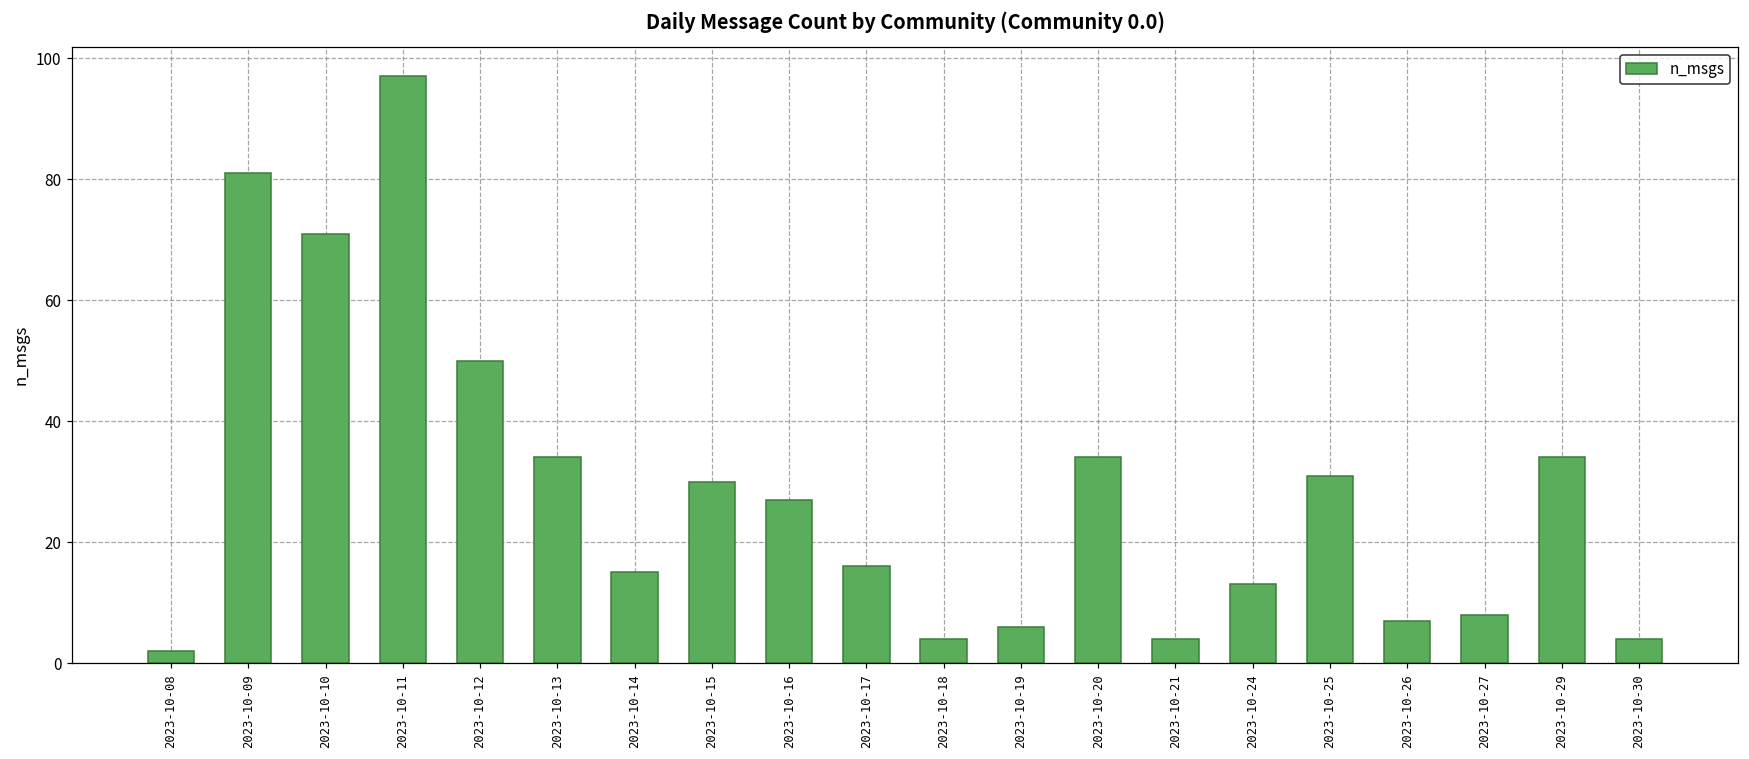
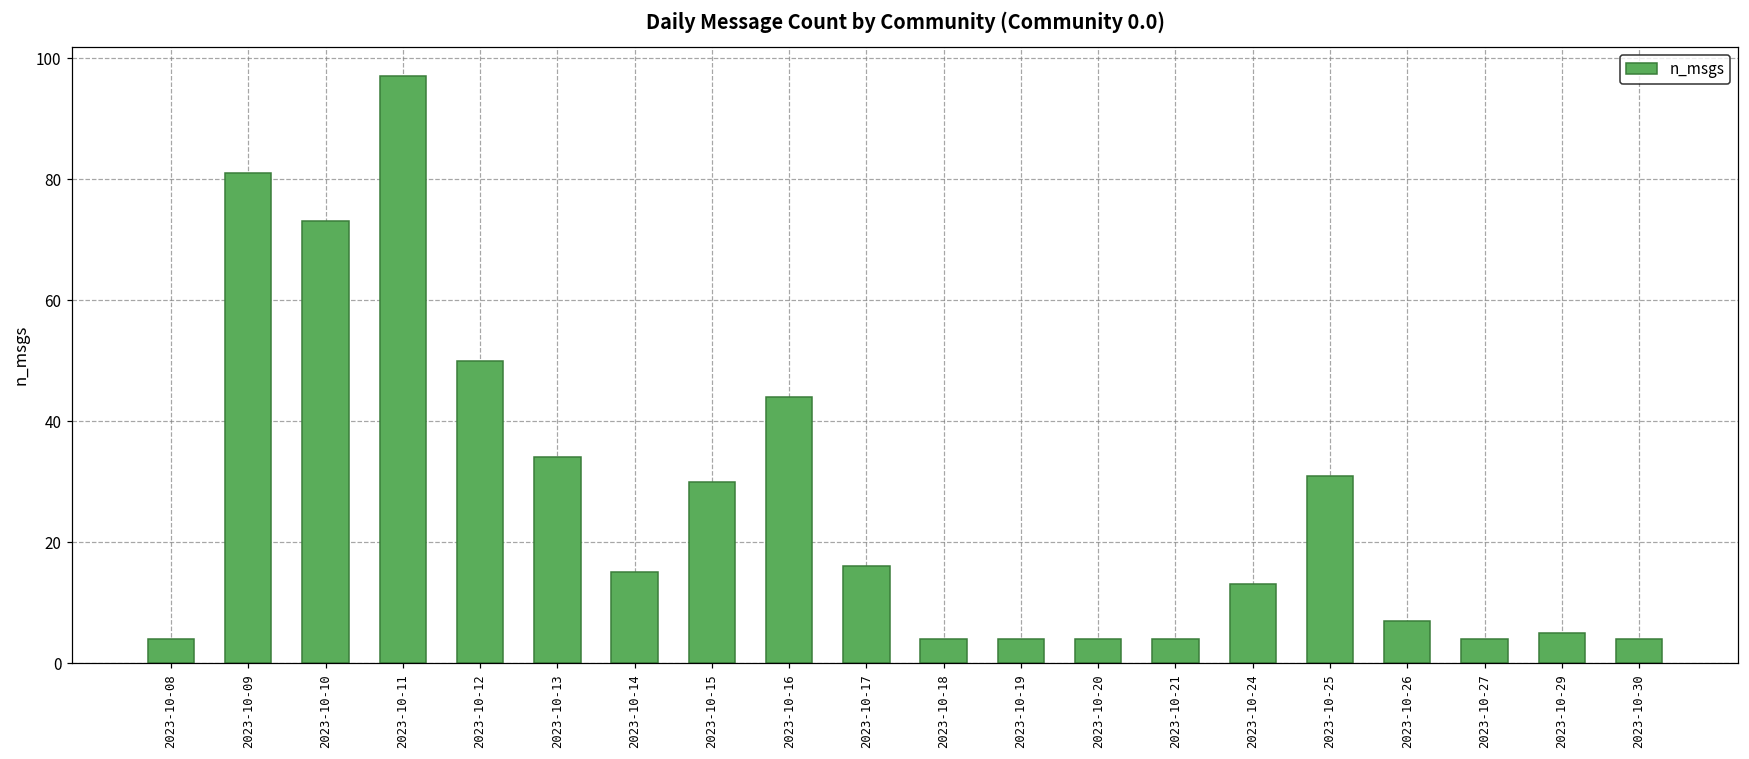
2023-10-08: 2 -> 4
2023-10-10: 71 -> 73
2023-10-16: 27 -> 44
2023-10-19: 6 -> 4
2023-10-20: 34 -> 4
2023-10-27: 8 -> 4
2023-10-29: 34 -> 5
